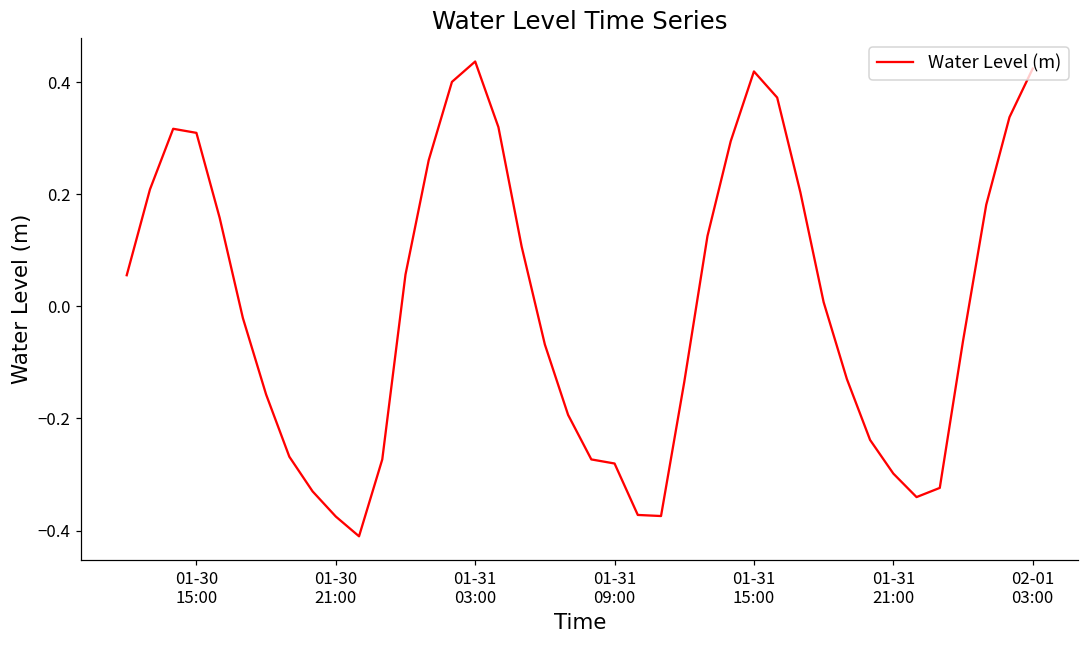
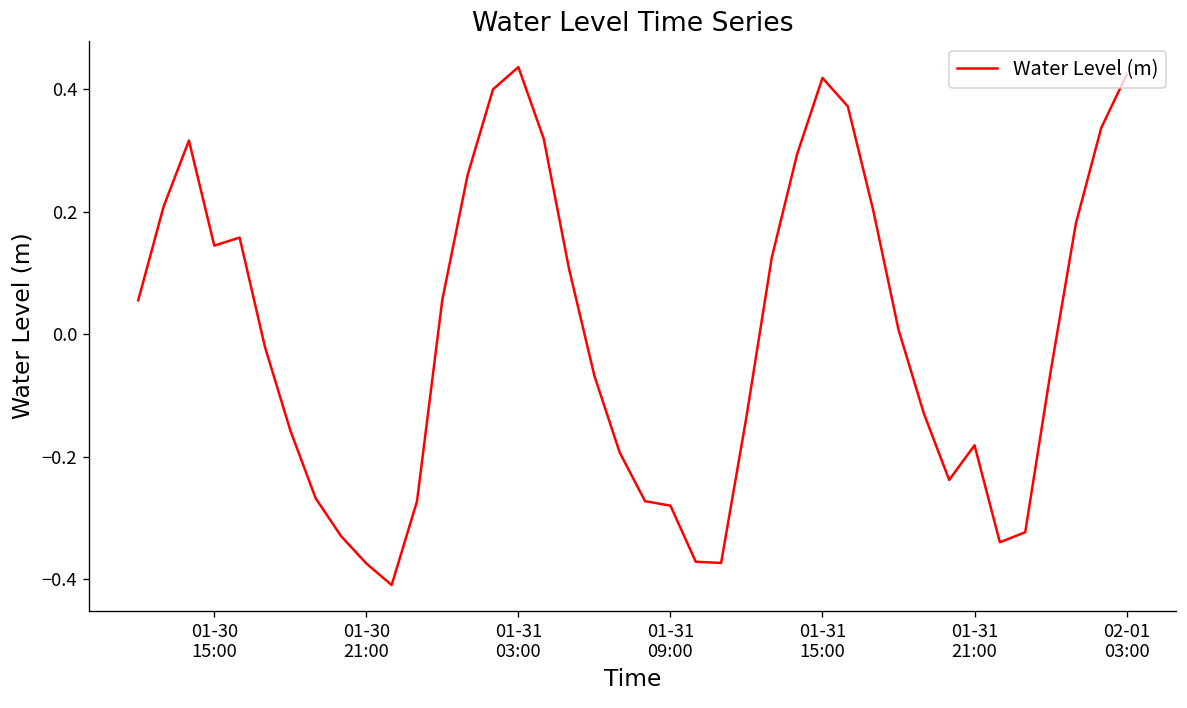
01-30 15:00: 0.31 -> 0.14
01-31 21:00: -0.30 -> -0.18
